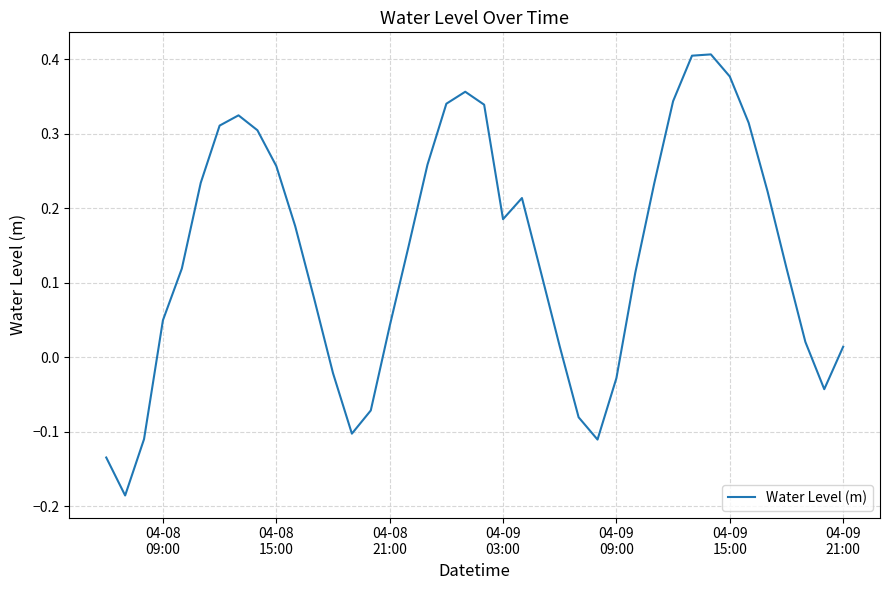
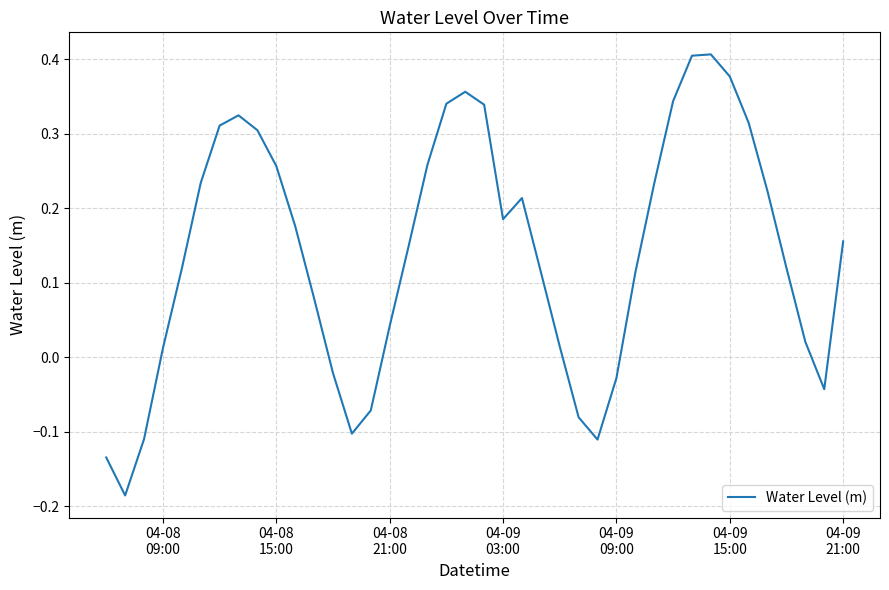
04-08 09:00: 0.05 -> 0.01
04-09 21:00: 0.01 -> 0.16
